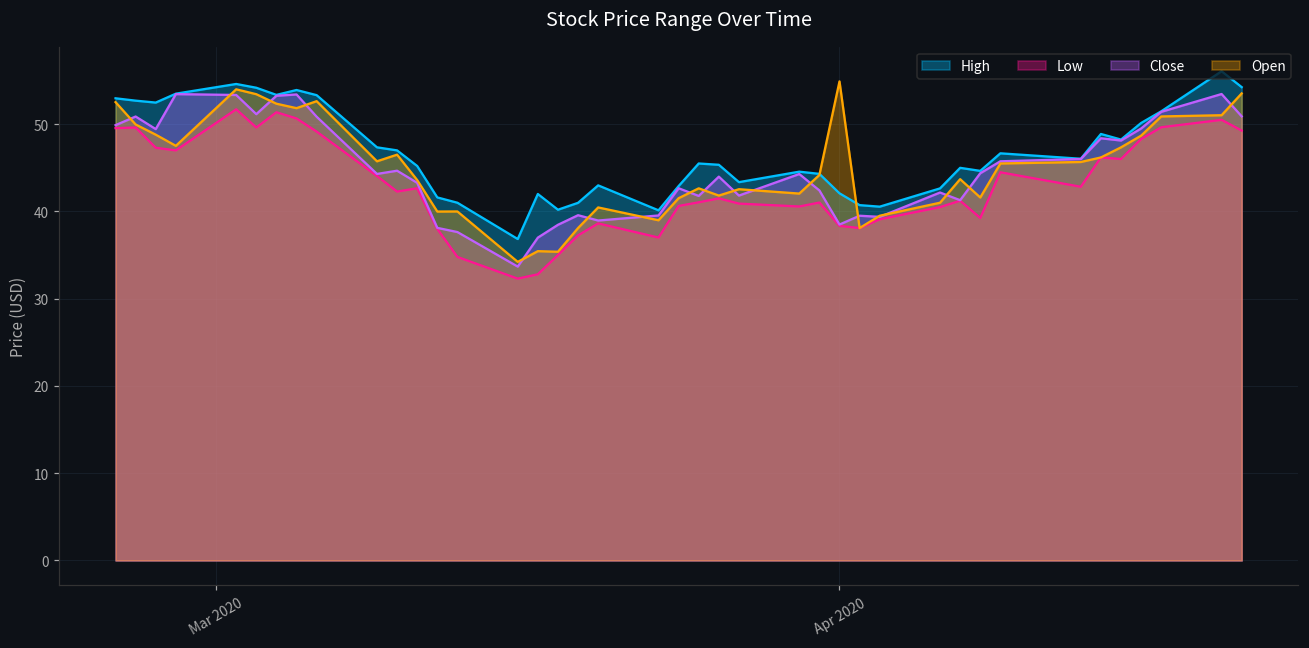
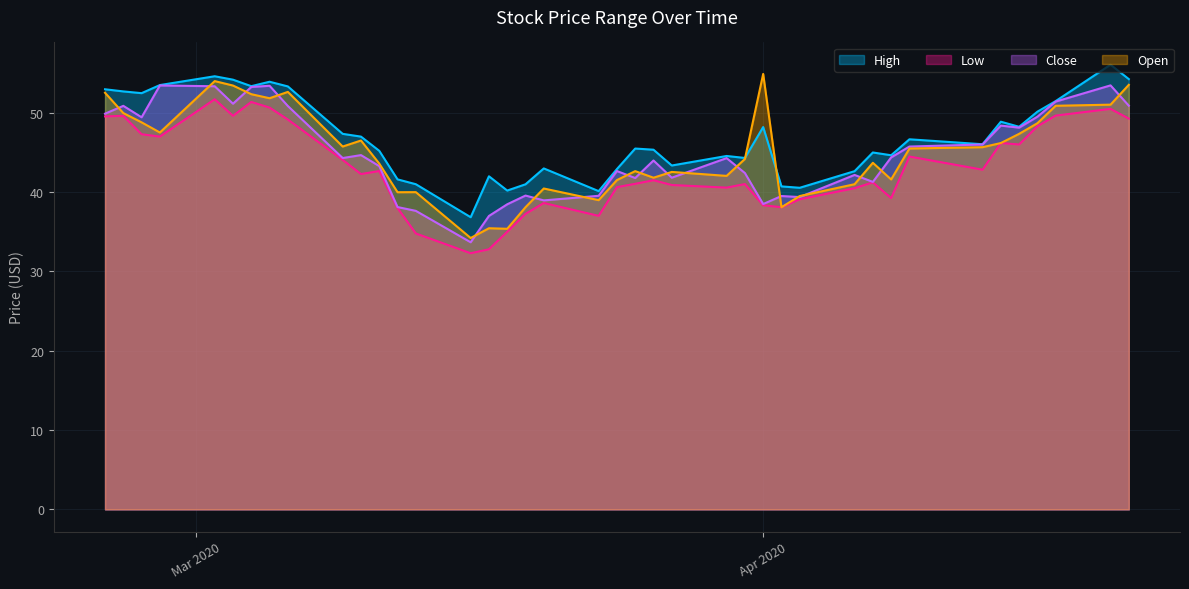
High, Apr 2020: 42 -> 48
